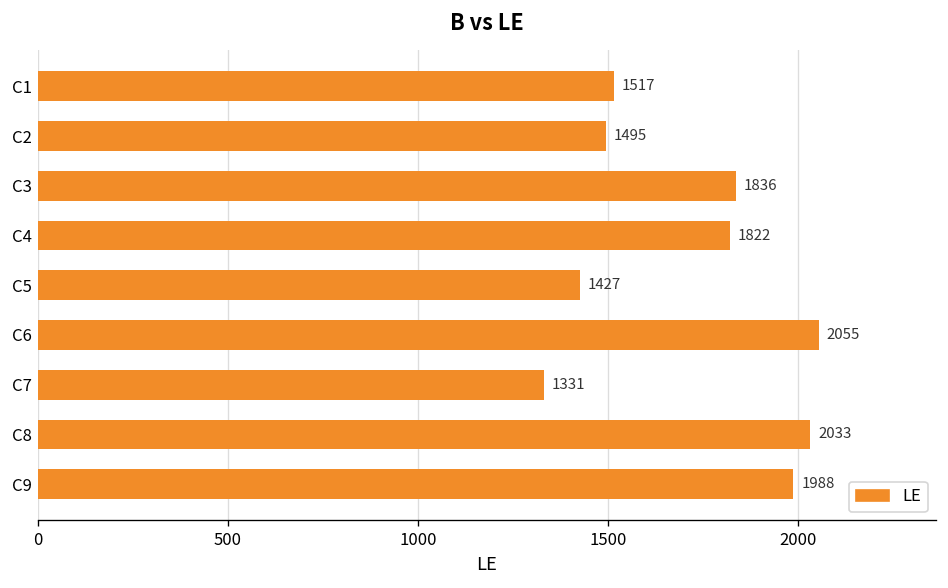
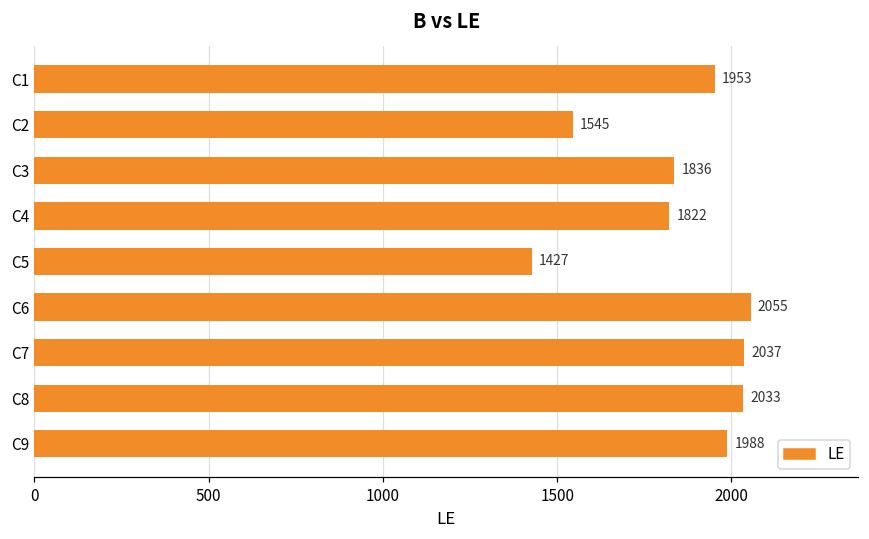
C1: 1517 -> 1953
C2: 1495 -> 1545
C7: 1331 -> 2037
